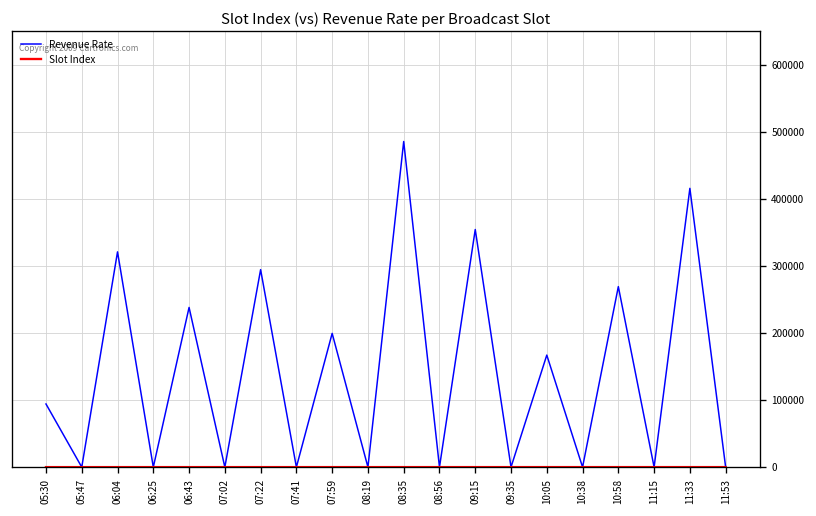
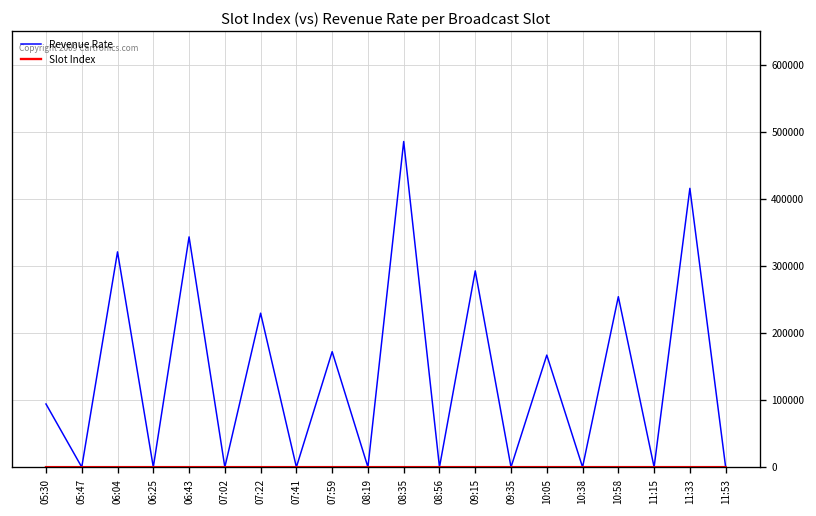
Revenue Rate, 06:43: 240000 -> 340000
Revenue Rate, 07:22: 290000 -> 230000
Revenue Rate, 07:59: 200000 -> 170000
Revenue Rate, 09:15: 350000 -> 290000
Revenue Rate, 10:58: 270000 -> 250000
